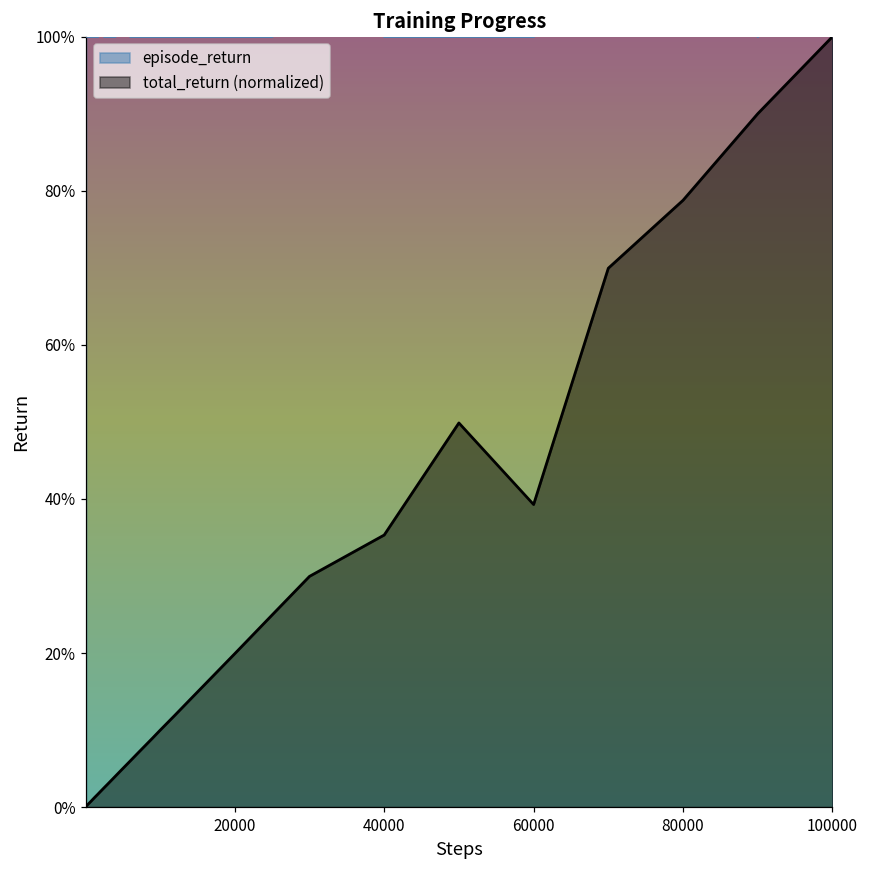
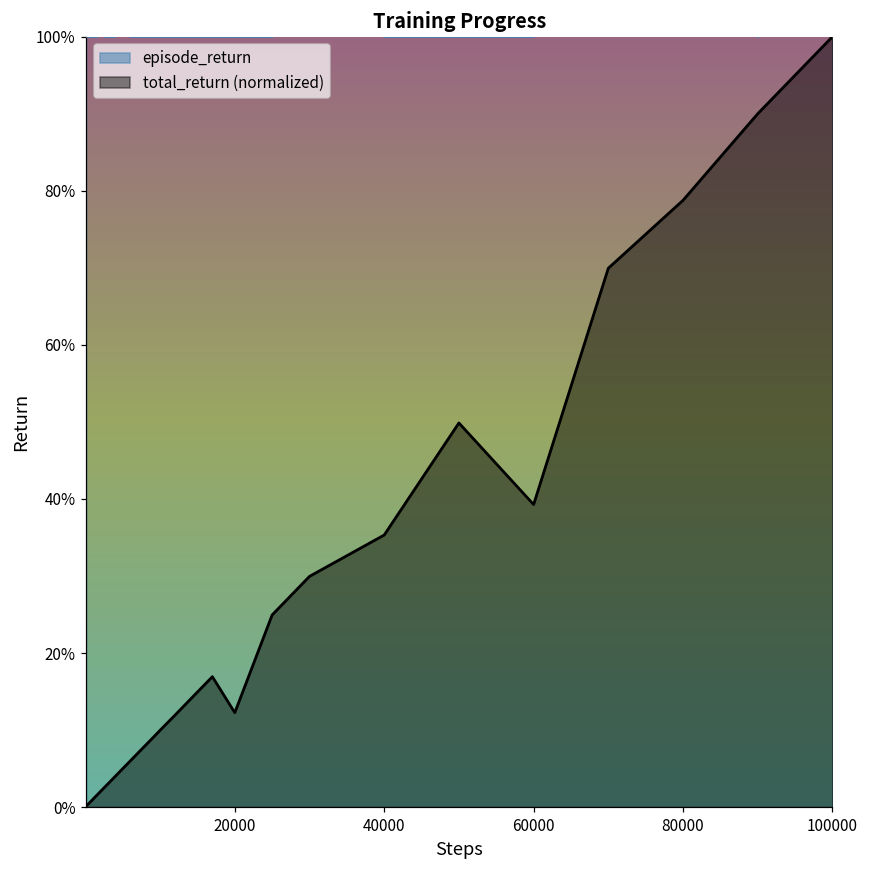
total_return (normalized), 20000: 20% -> 12%
